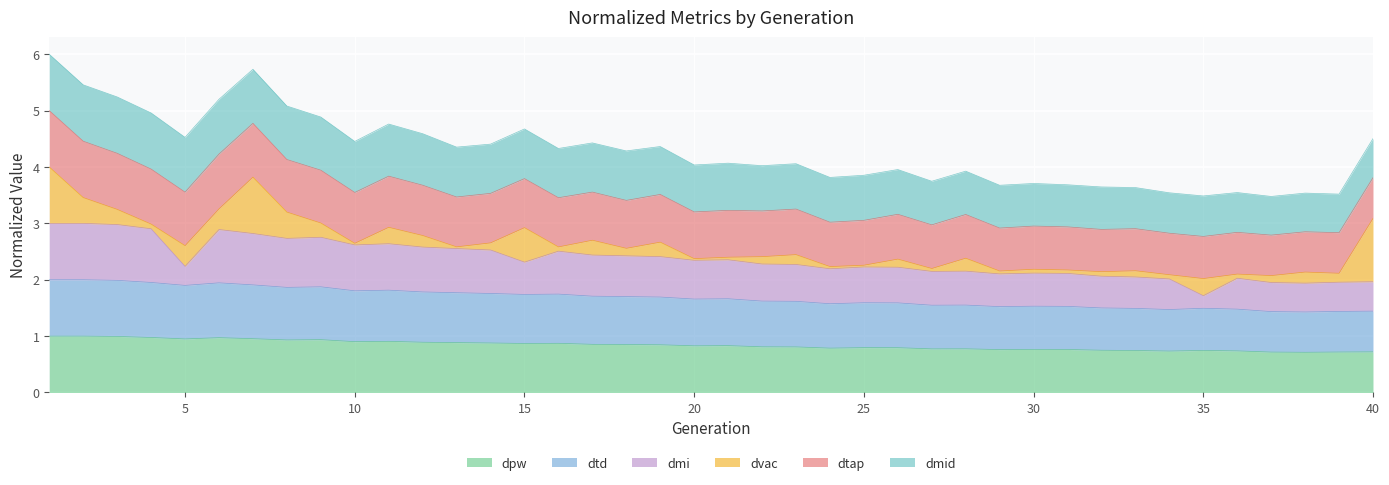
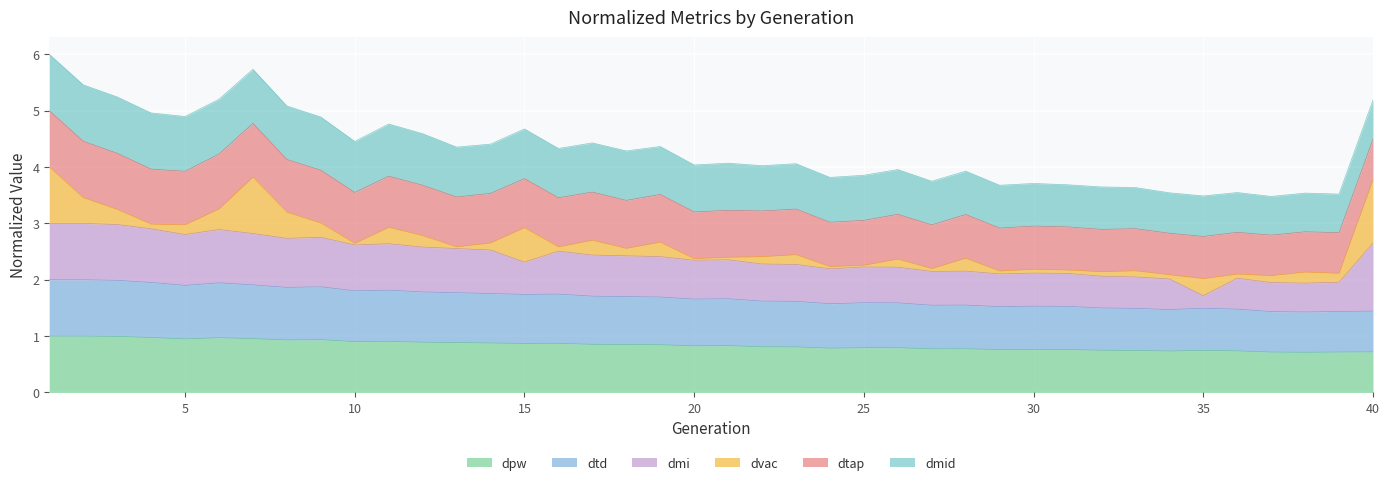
dmi, 5: 0.3 -> 0.9
dvac, 5: 0.4 -> 0.2
dmi, 40: 0.5 -> 1.2
